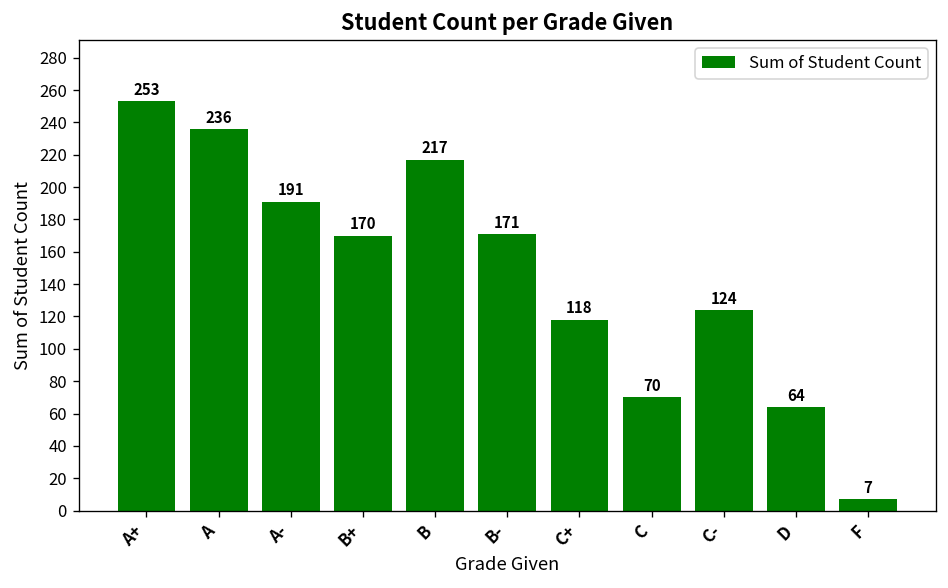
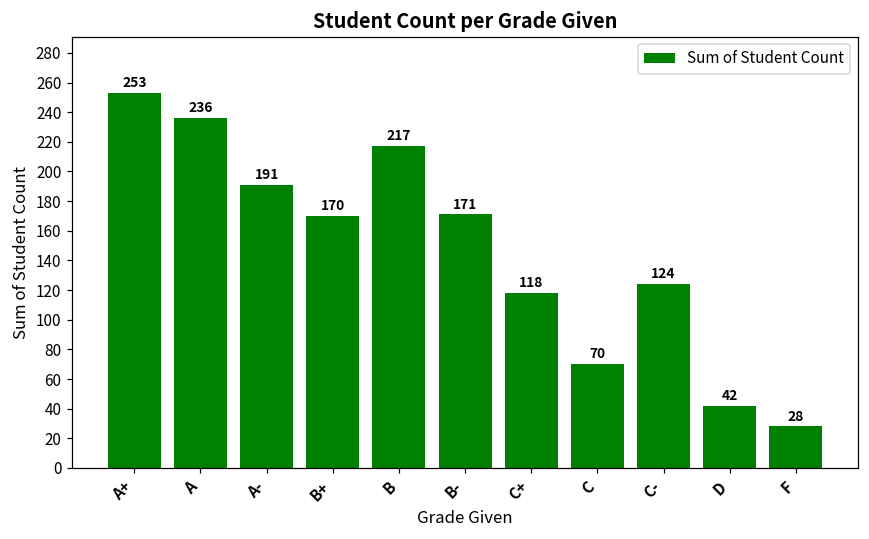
D: 64 -> 42
F: 7 -> 28
